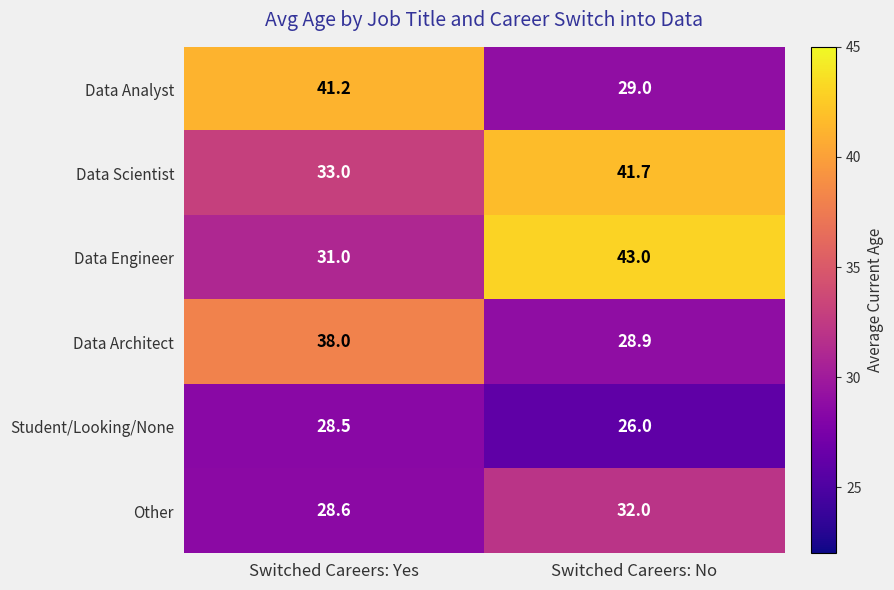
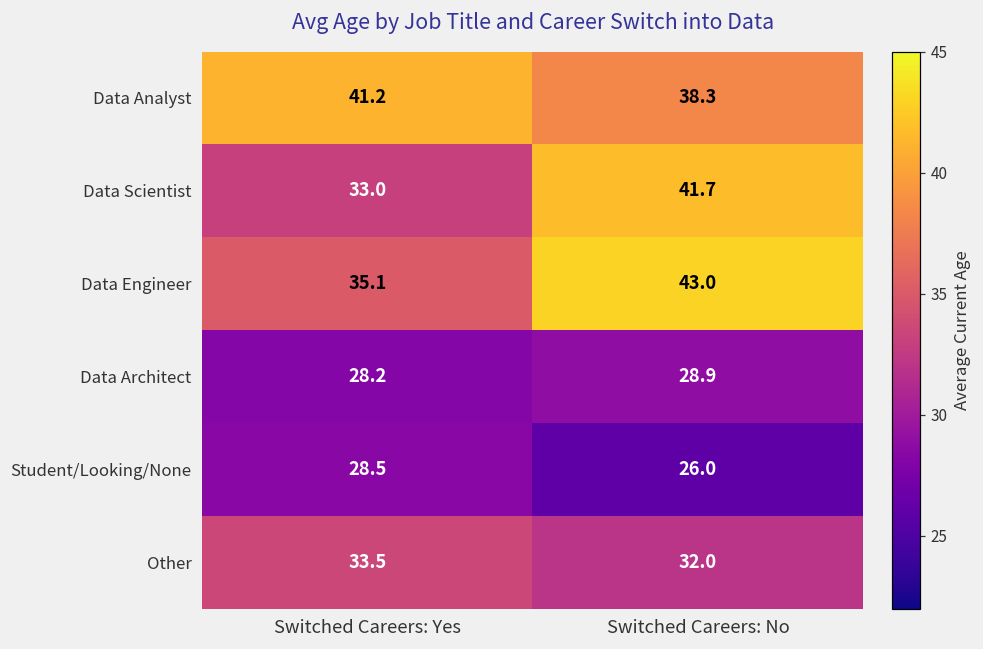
Data Analyst, Switched Careers: No: 29.0 -> 38.3
Data Engineer, Switched Careers: Yes: 31.0 -> 35.1
Data Architect, Switched Careers: Yes: 38.0 -> 28.2
Other, Switched Careers: Yes: 28.6 -> 33.5
